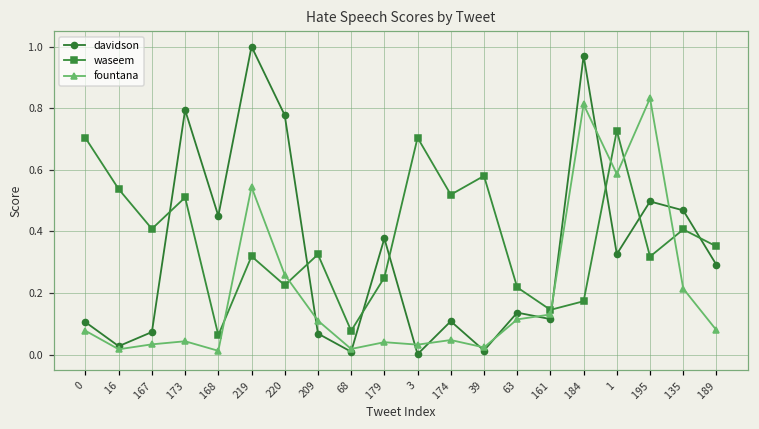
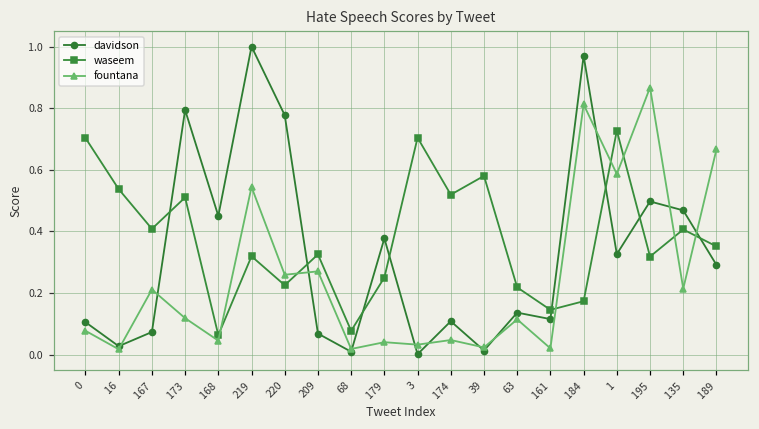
fountana, 167: 0.03 -> 0.21
fountana, 173: 0.04 -> 0.12
fountana, 168: 0.01 -> 0.05
fountana, 209: 0.11 -> 0.27
fountana, 161: 0.13 -> 0.02
fountana, 195: 0.83 -> 0.87
fountana, 189: 0.08 -> 0.67
